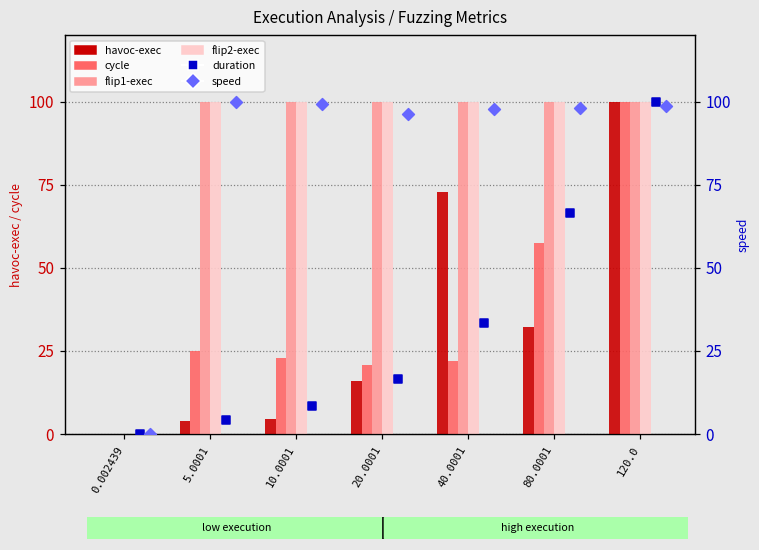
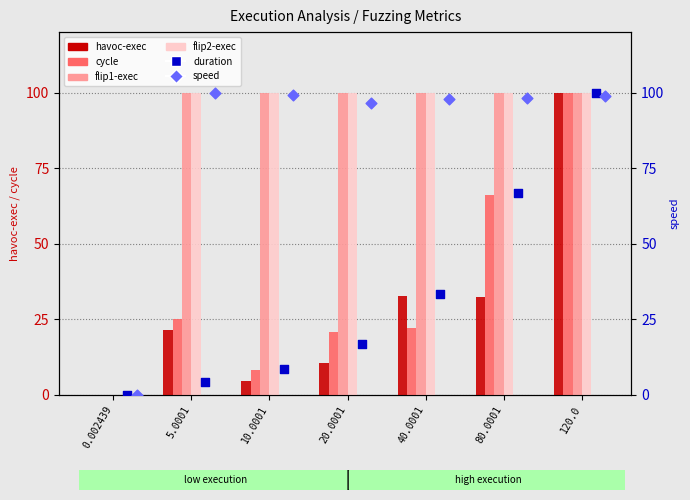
havoc-exec, 5.0001: 4 -> 21
cycle, 10.0001: 23 -> 8
havoc-exec, 20.0001: 16 -> 10
havoc-exec, 40.0001: 73 -> 33
cycle, 80.0001: 58 -> 66
